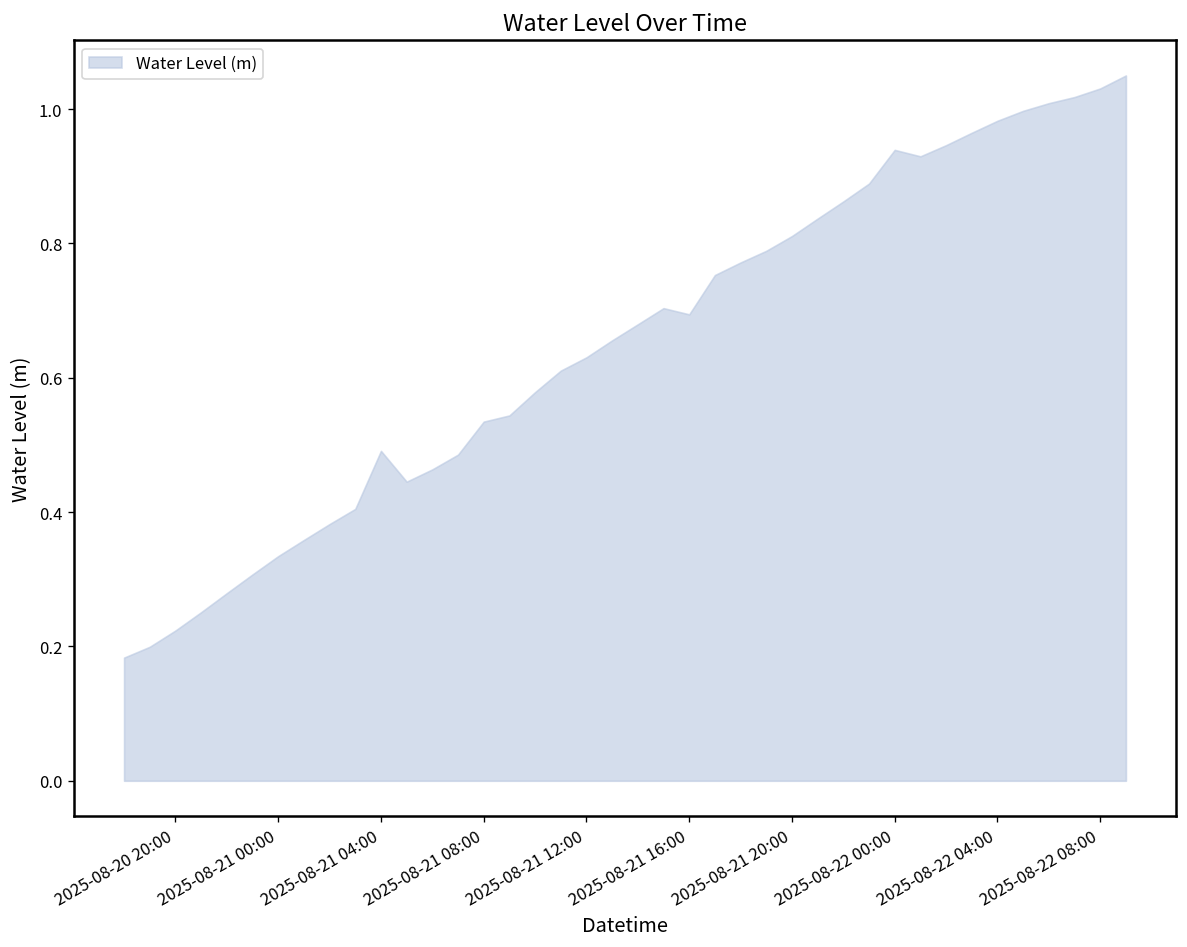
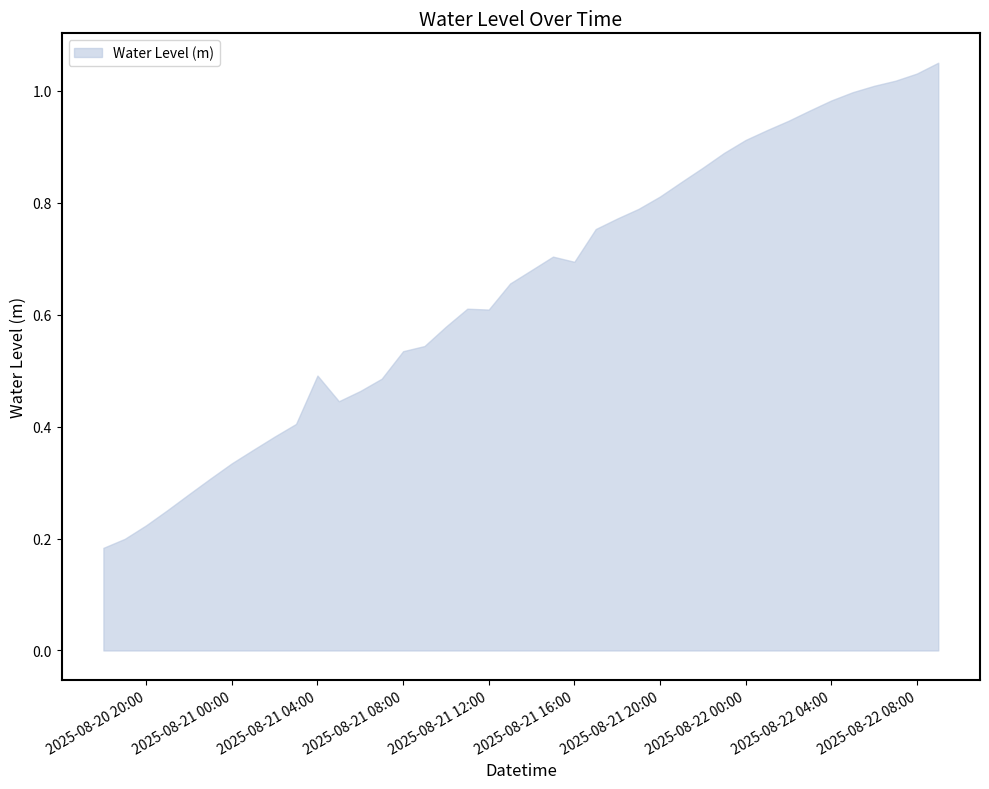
2025-08-21 12:00: 0.63 -> 0.61
2025-08-22 00:00: 0.94 -> 0.91
